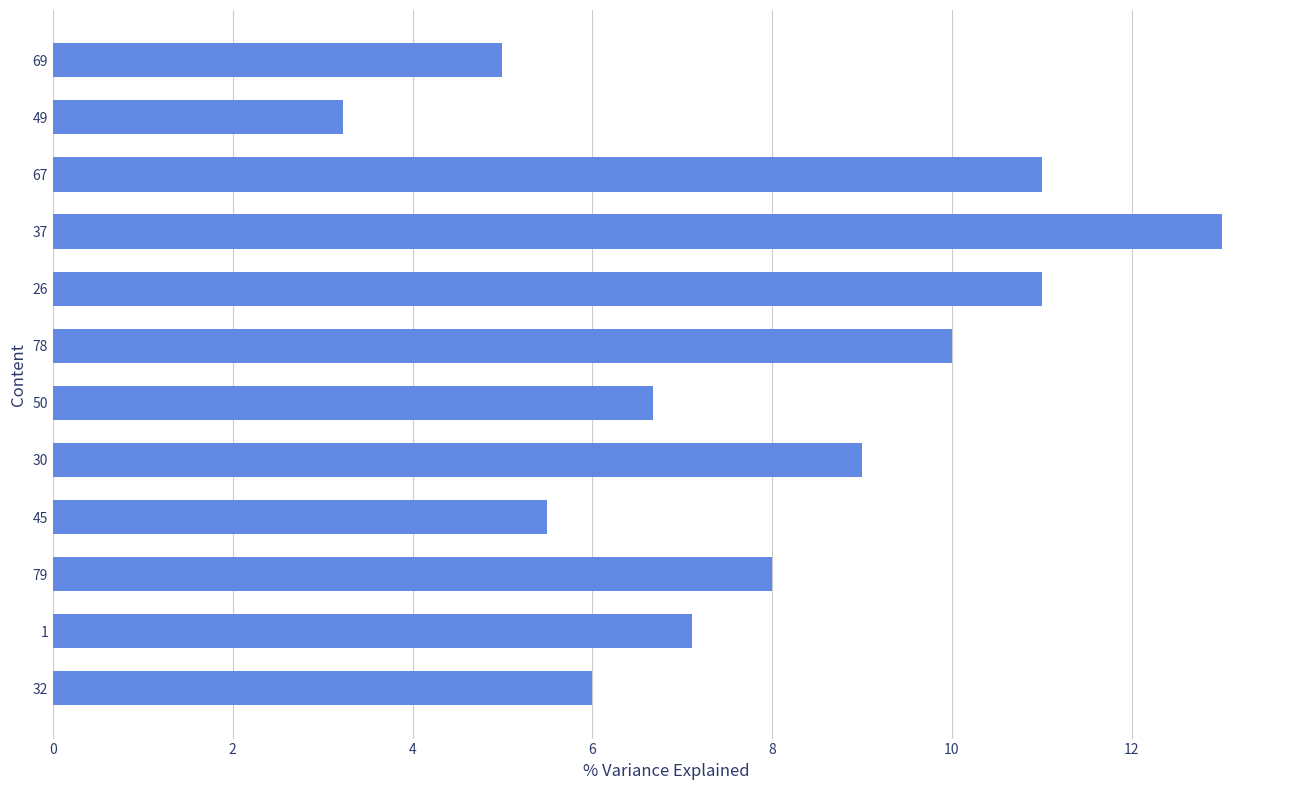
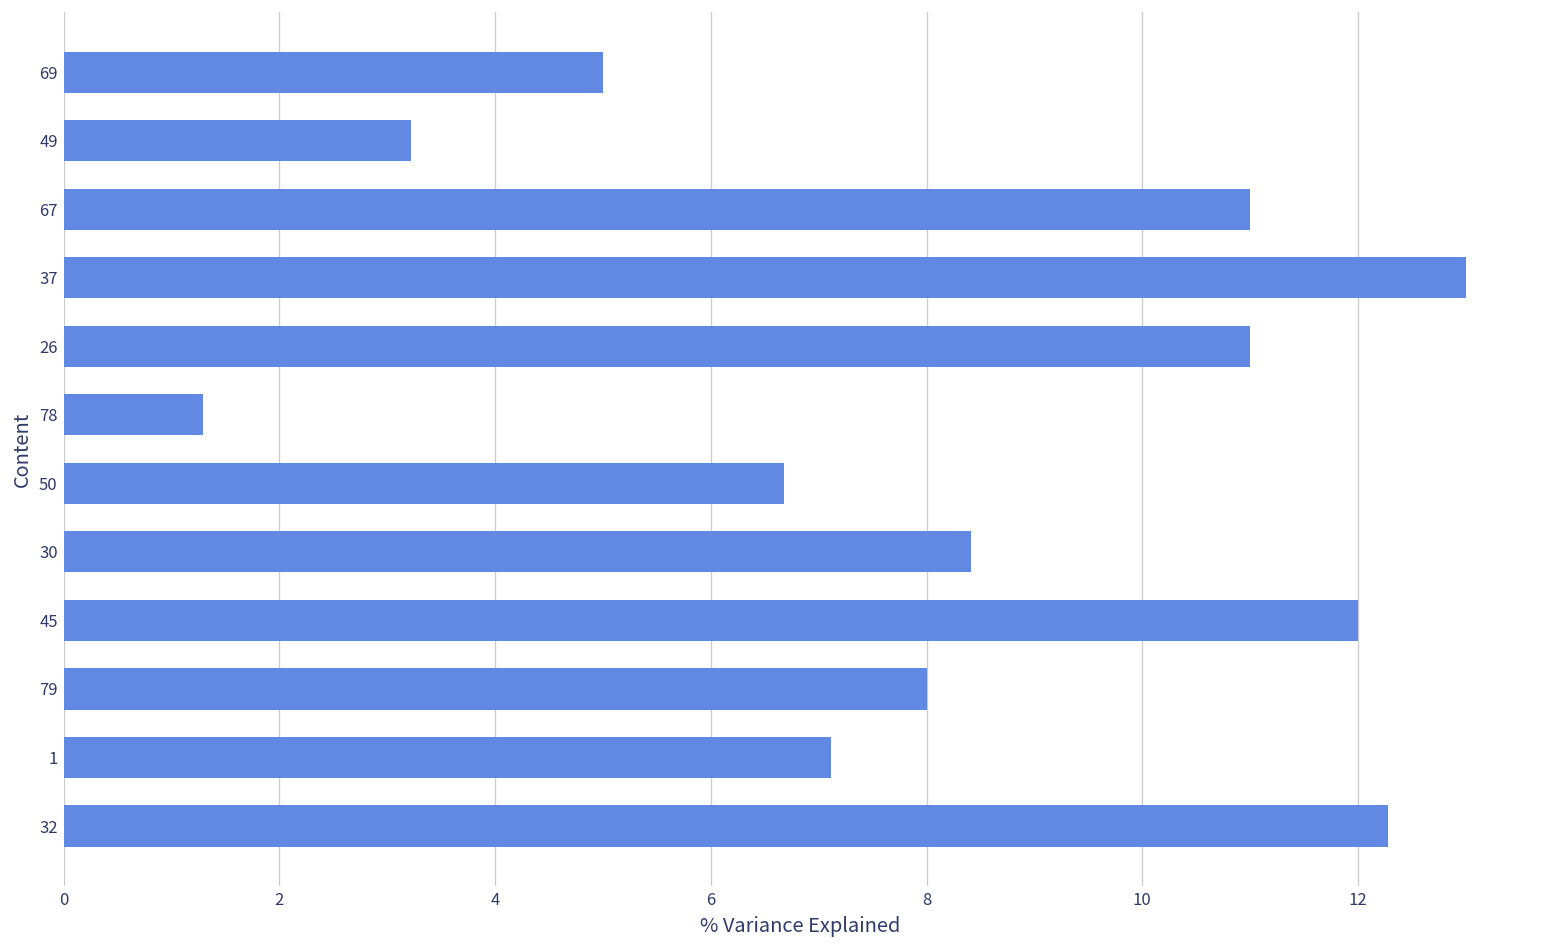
78: 10.0 -> 1.3
30: 9.0 -> 8.4
45: 5.5 -> 12.0
32: 6.0 -> 12.3
